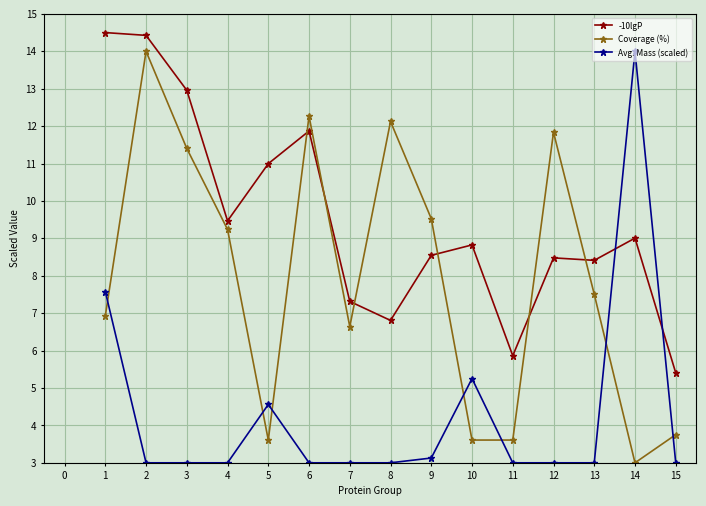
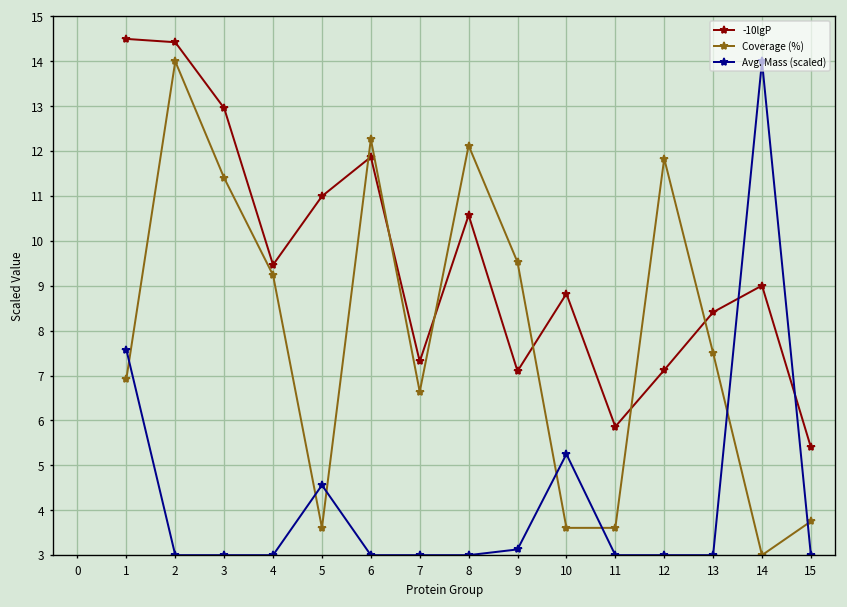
-10lgP, 8: 6.8 -> 10.6
-10lgP, 9: 8.5 -> 7.1
-10lgP, 12: 8.5 -> 7.1
